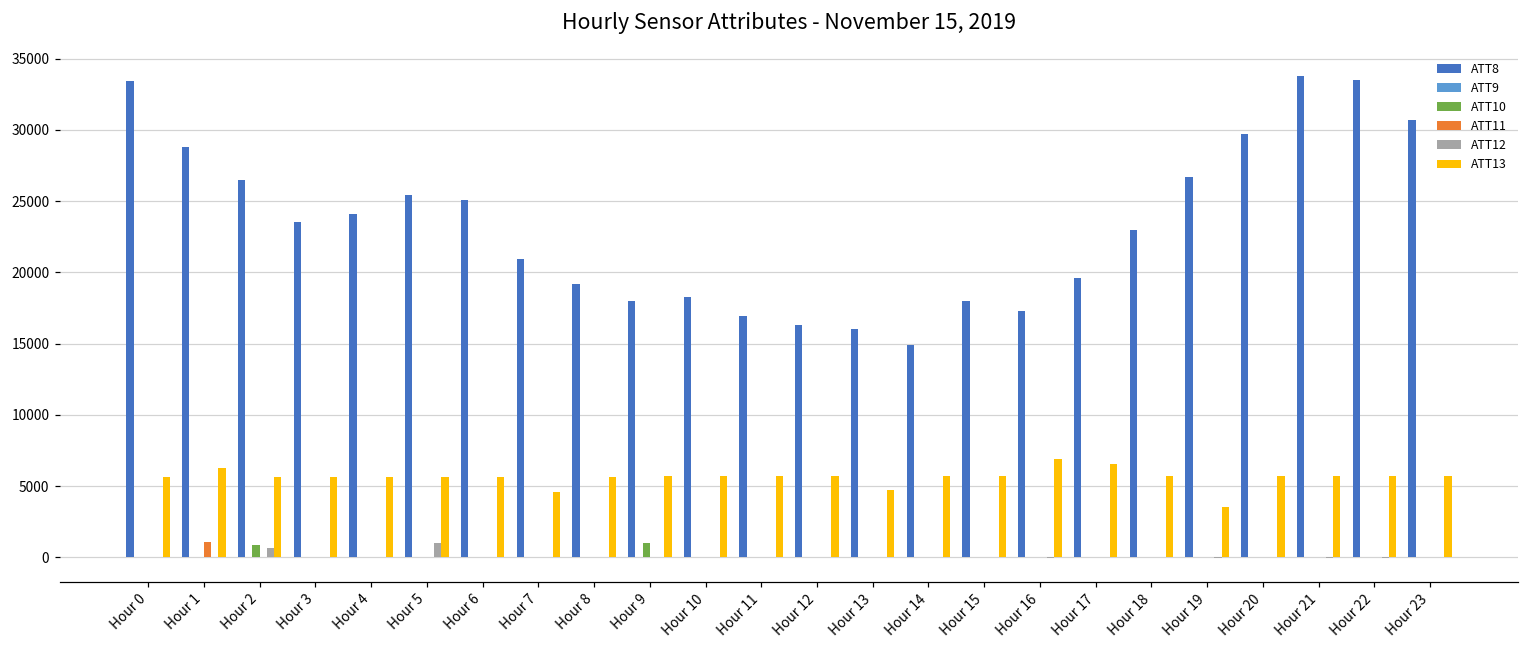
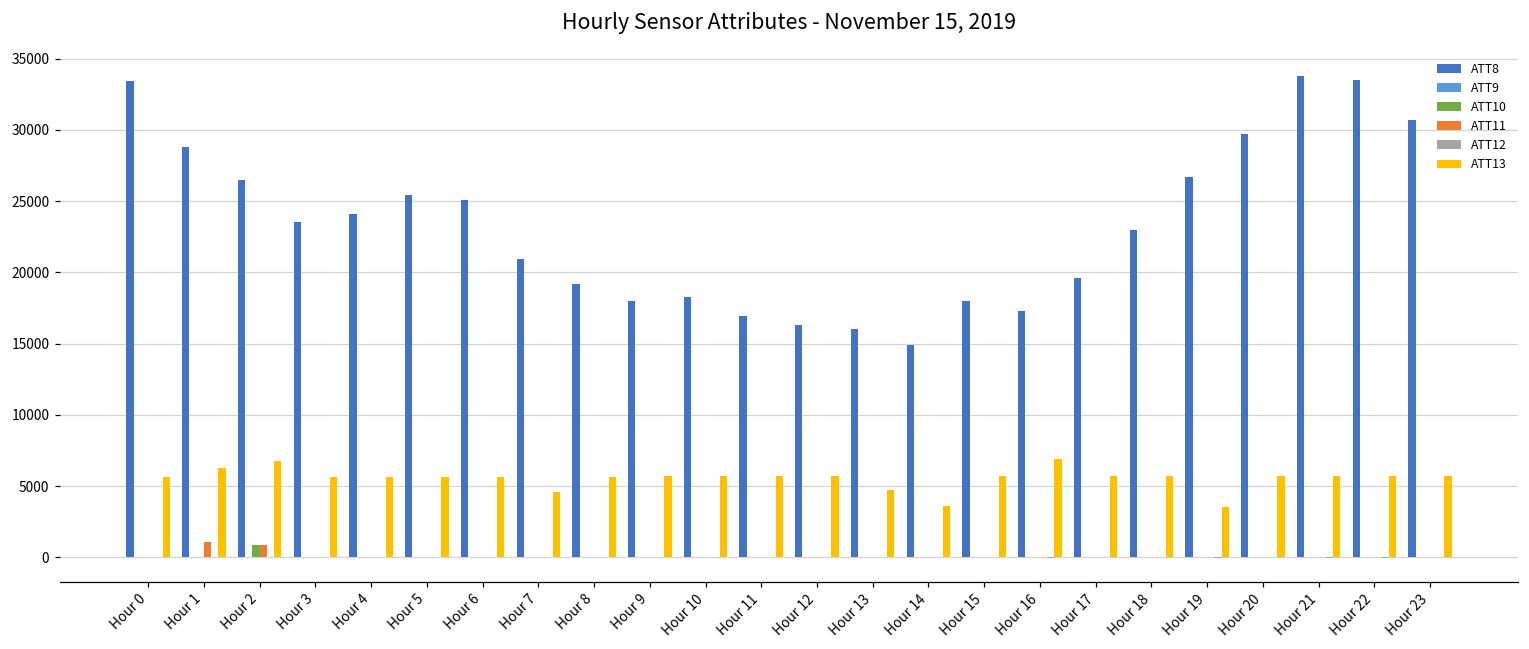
ATT11, Hour 2: 100 -> 800
ATT12, Hour 2: 700 -> 0
ATT13, Hour 2: 5600 -> 6800
ATT12, Hour 5: 1000 -> 0
ATT10, Hour 9: 1000 -> 0
ATT13, Hour 14: 5700 -> 3600
ATT13, Hour 17: 6500 -> 5700
